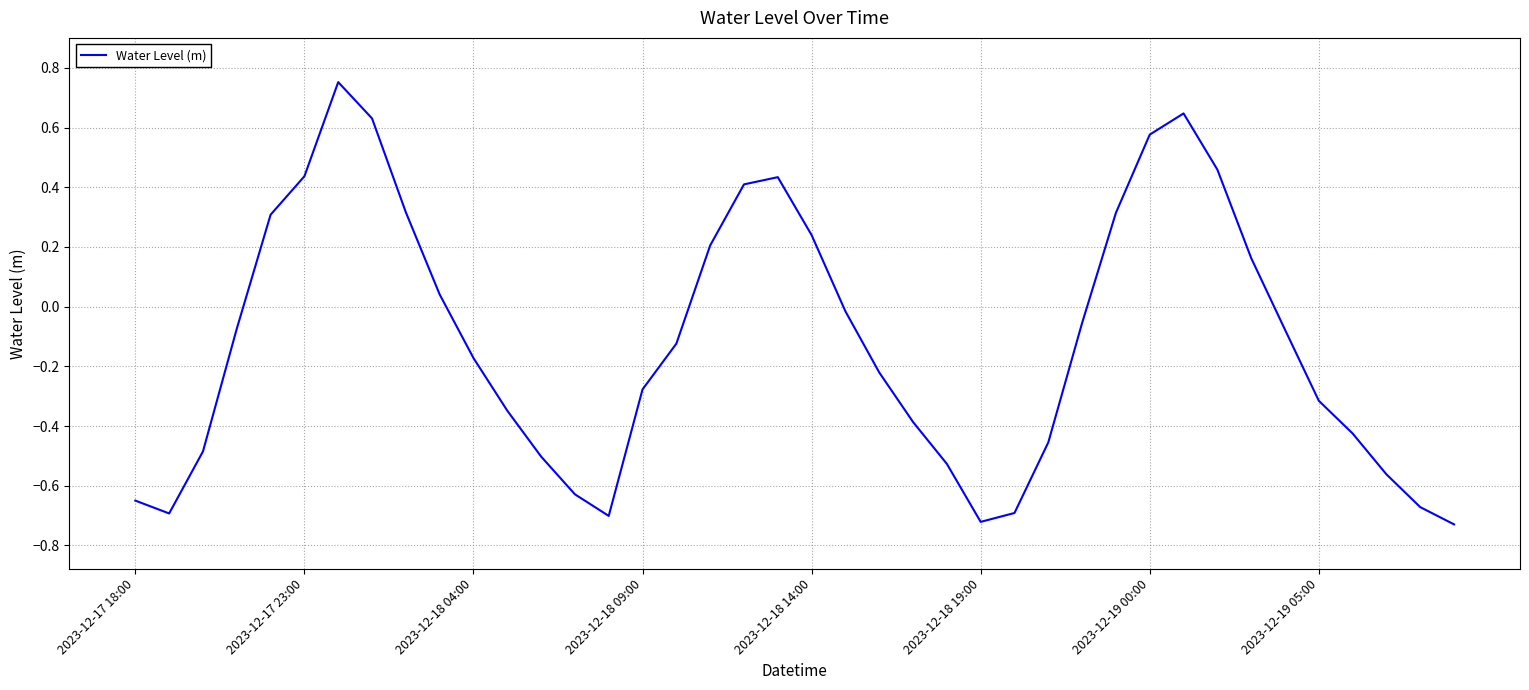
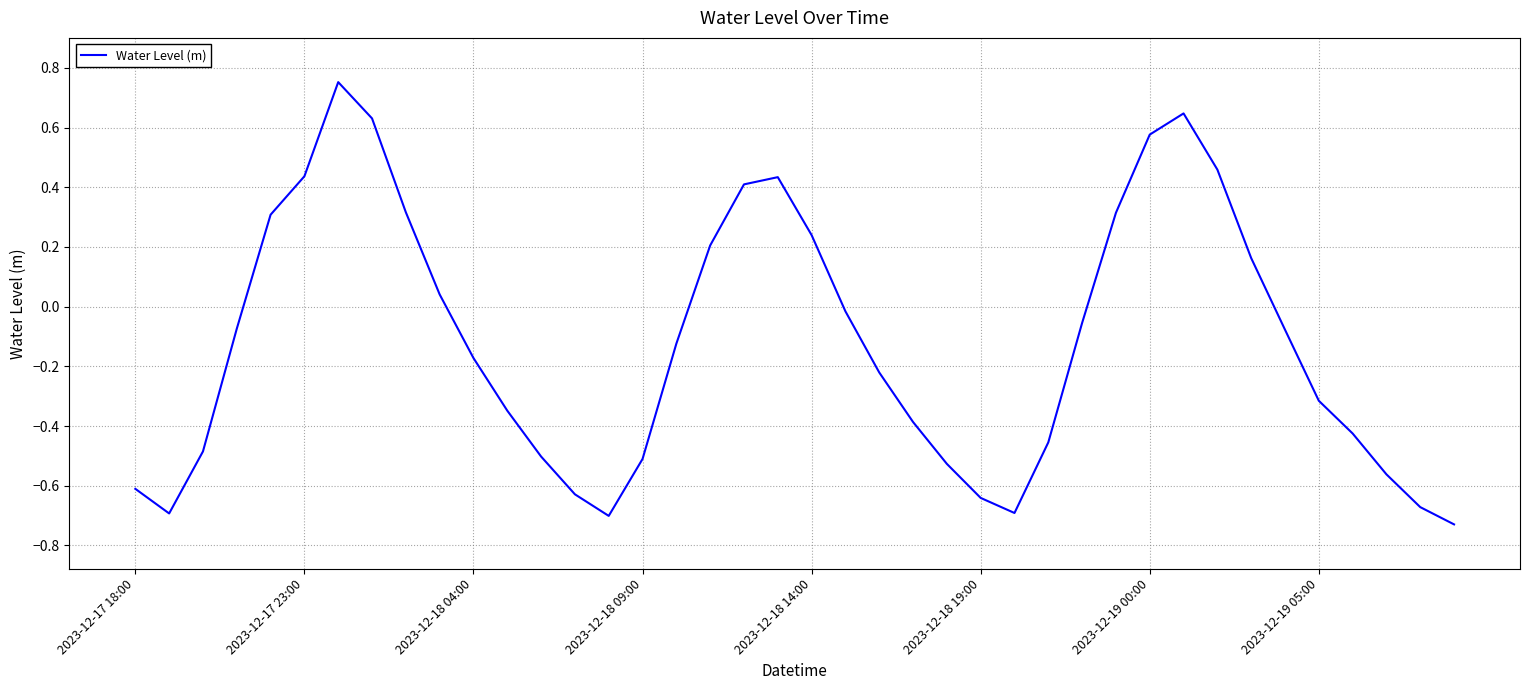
2023-12-17 18:00: -0.65 -> -0.61
2023-12-18 09:00: -0.28 -> -0.51
2023-12-18 19:00: -0.72 -> -0.64
